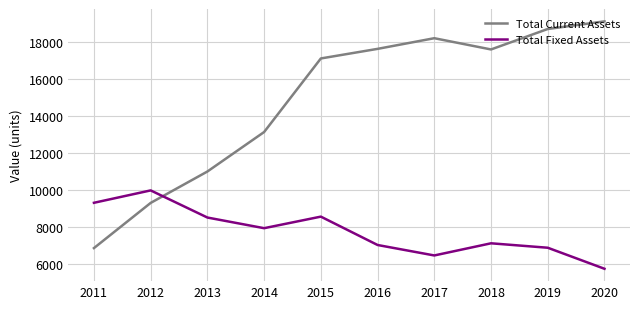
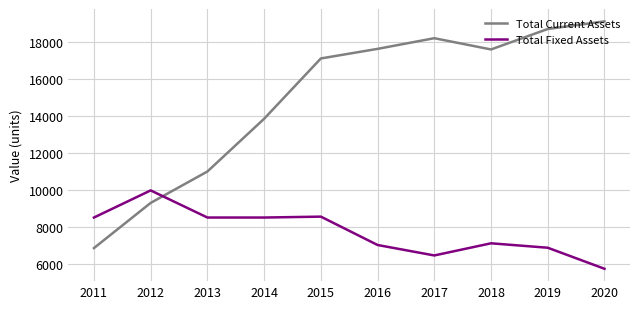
Total Fixed Assets, 2011: 9300 -> 8500
Total Current Assets, 2014: 13100 -> 13900
Total Fixed Assets, 2014: 7900 -> 8500
